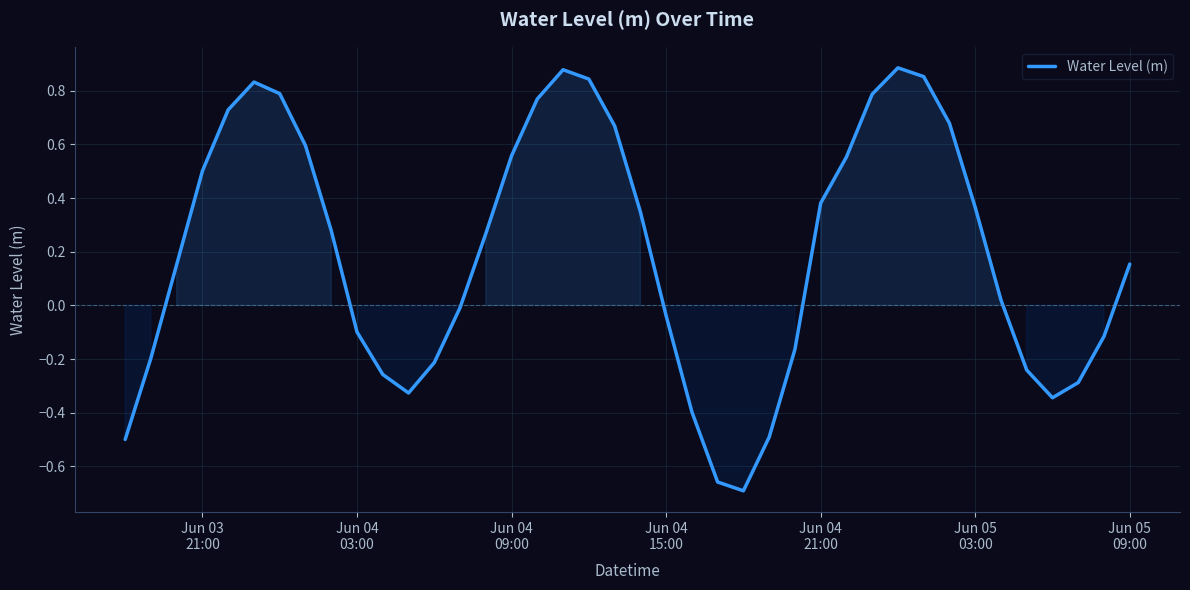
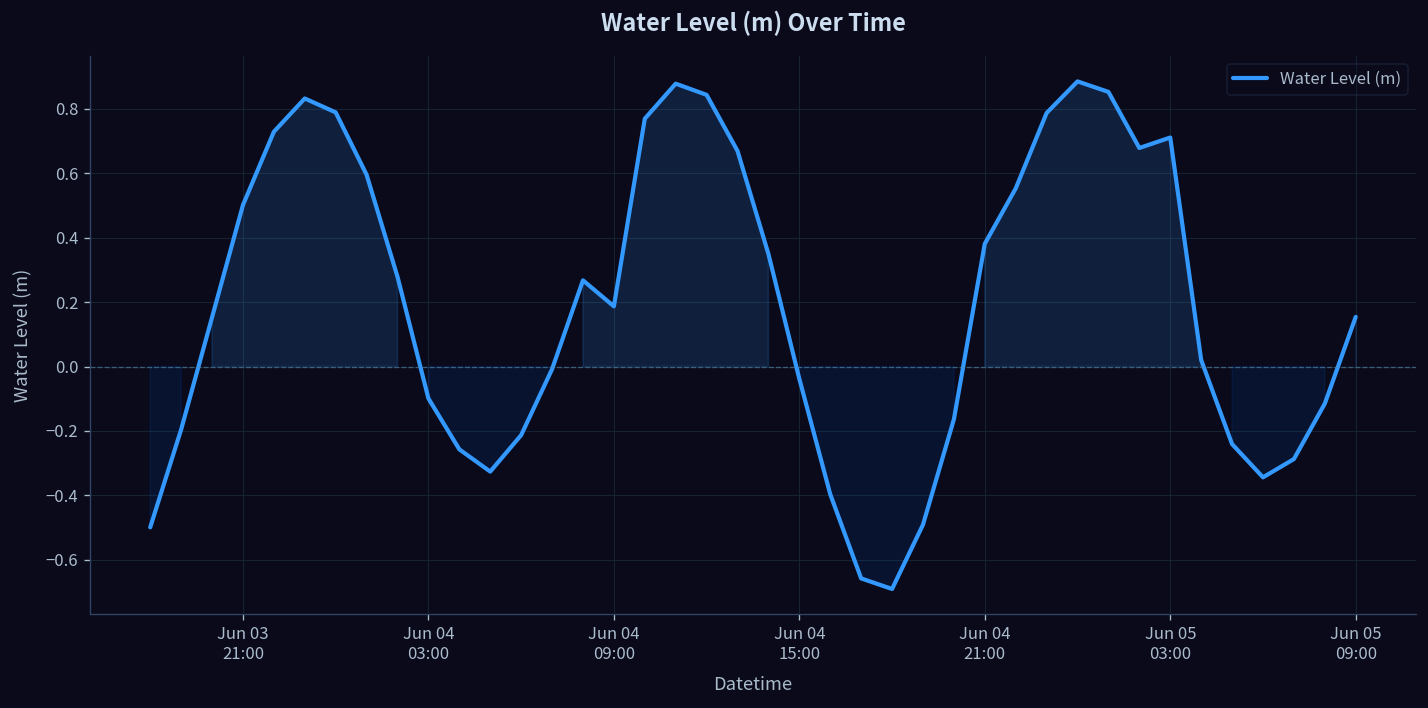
Jun 04 09:00: 0.56 -> 0.19
Jun 05 03:00: 0.37 -> 0.71
